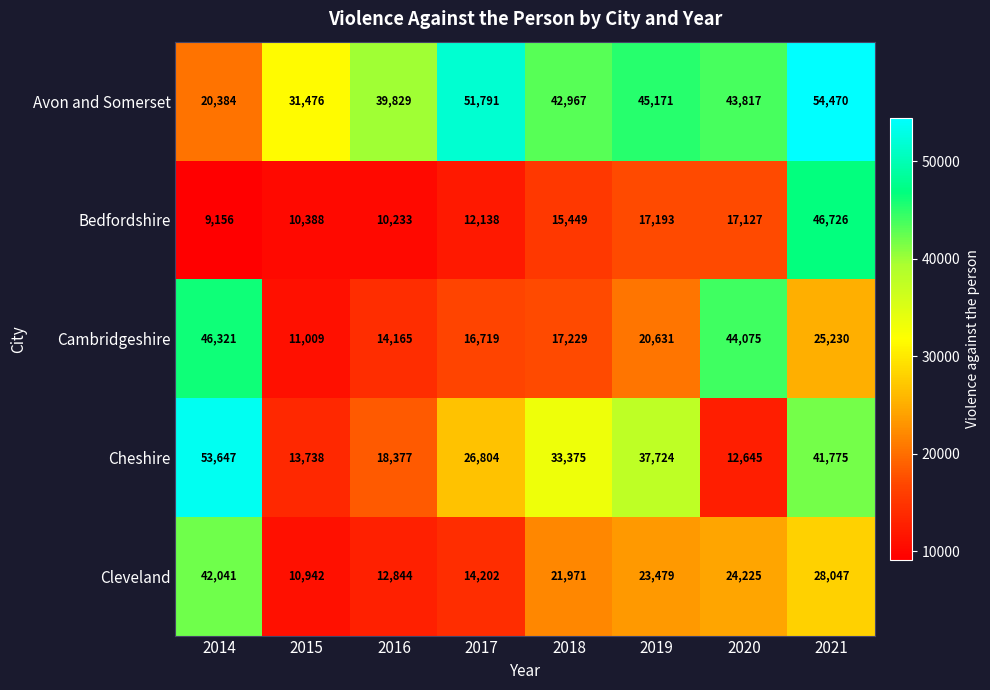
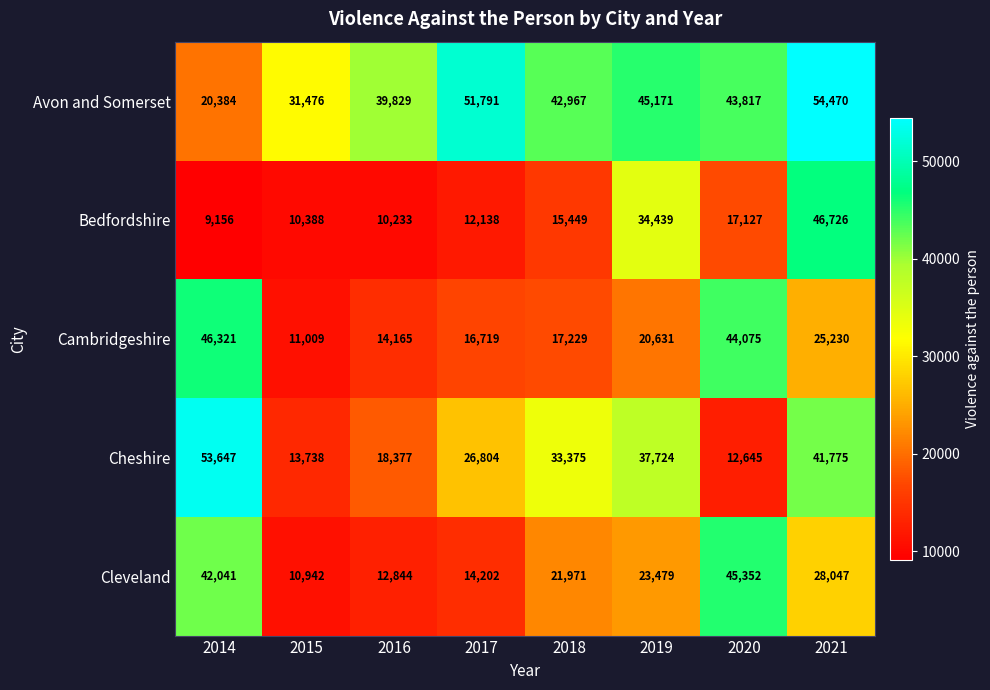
Bedfordshire, 2019: 17,193 -> 34,439
Cleveland, 2020: 24,225 -> 45,352
